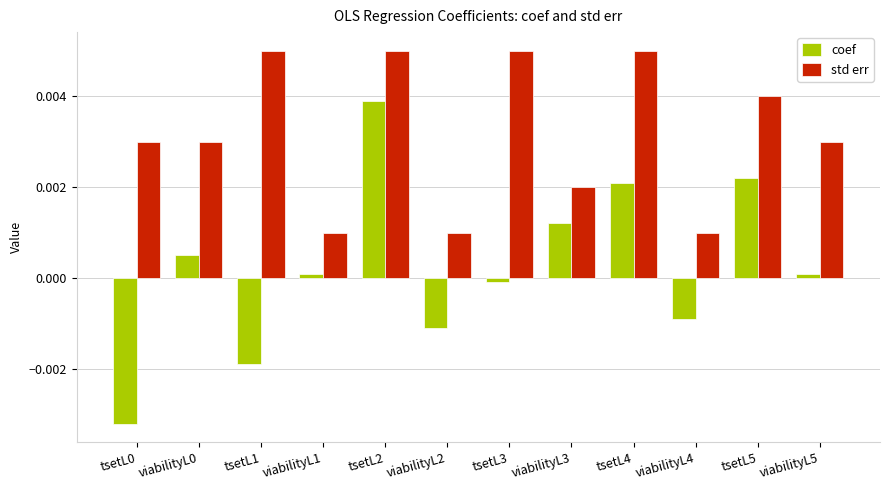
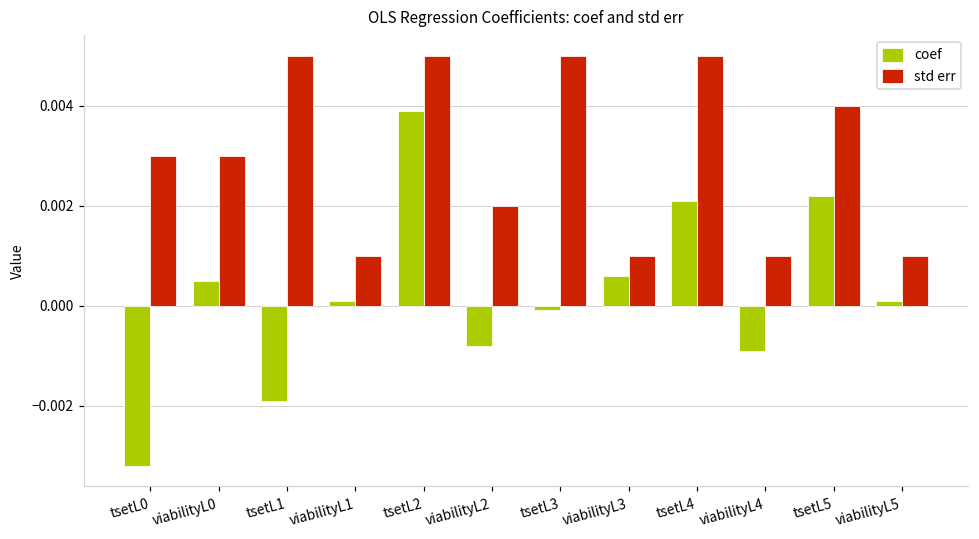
coef, viabilityL2: -0.0011 -> -0.0008
std err, viabilityL2: 0.001 -> 0.002
coef, viabilityL3: 0.0012 -> 0.0006
std err, viabilityL3: 0.002 -> 0.001
std err, viabilityL5: 0.003 -> 0.001
